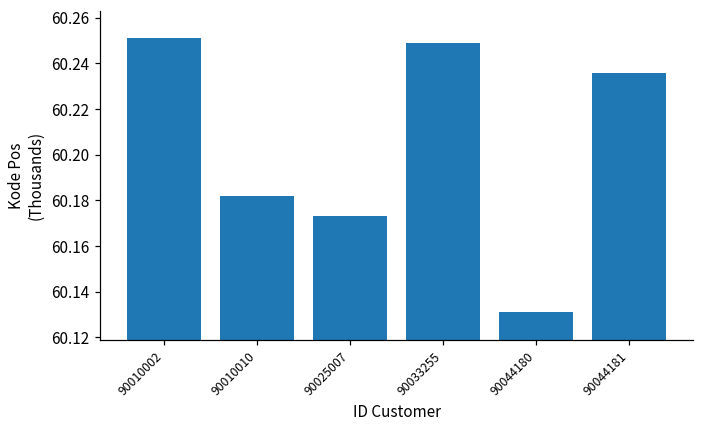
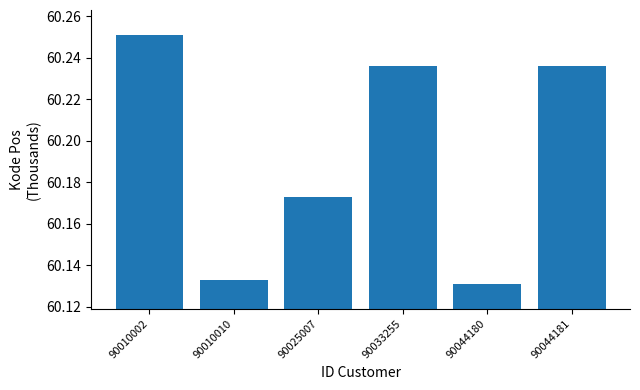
90010010: 60.182 -> 60.133
90033255: 60.249 -> 60.236
